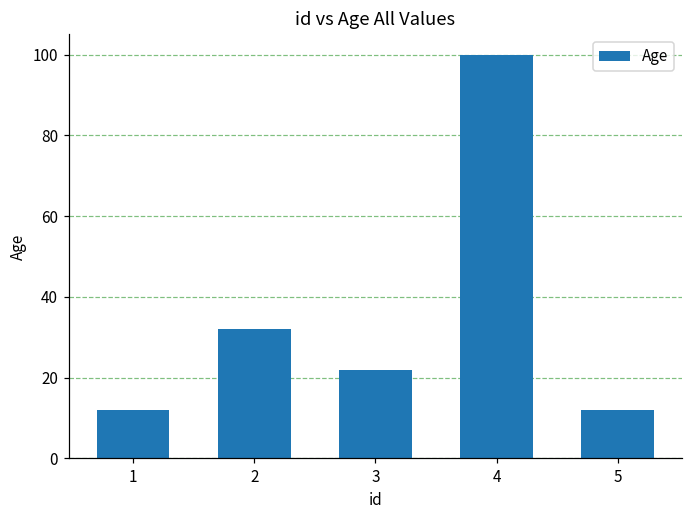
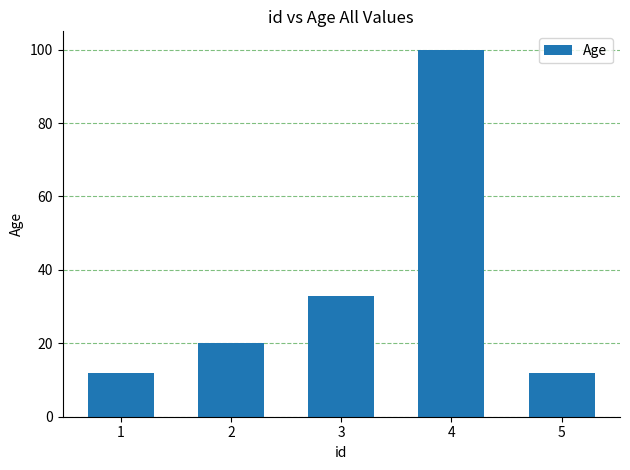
2: 32 -> 20
3: 22 -> 33
